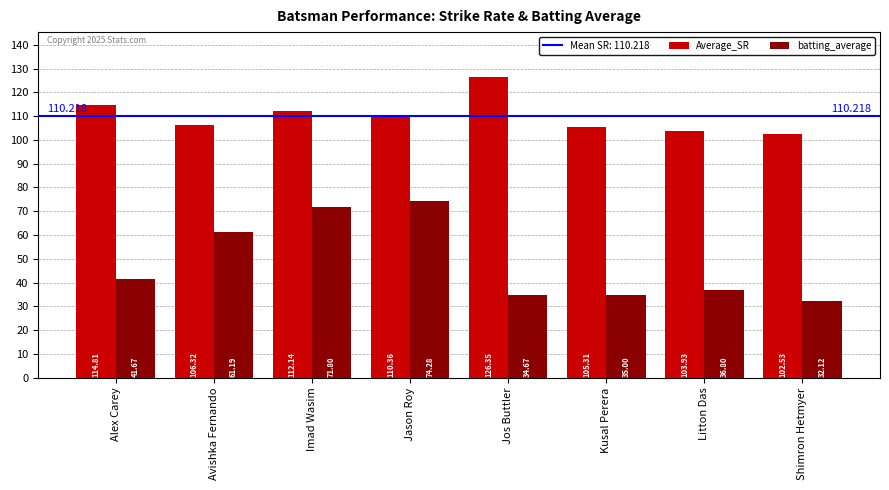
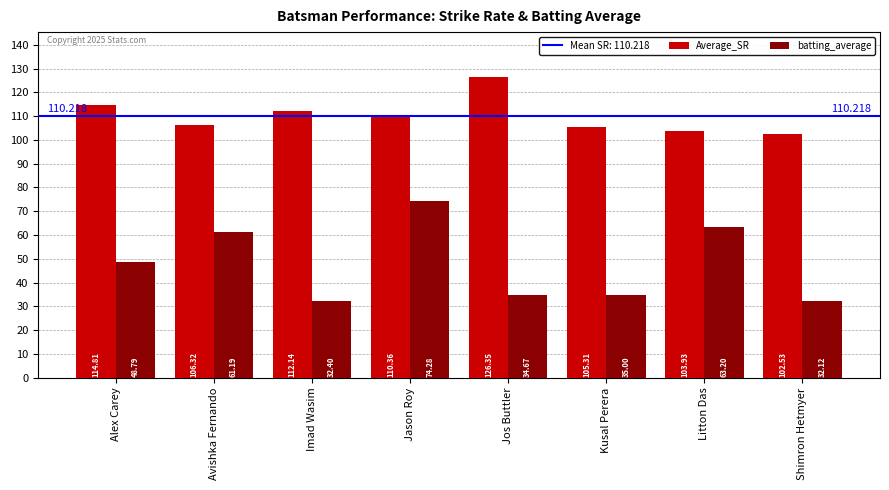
batting_average, Alex Carey: 41.67 -> 48.79
batting_average, Imad Wasim: 71.80 -> 32.40
batting_average, Litton Das: 36.80 -> 63.20
